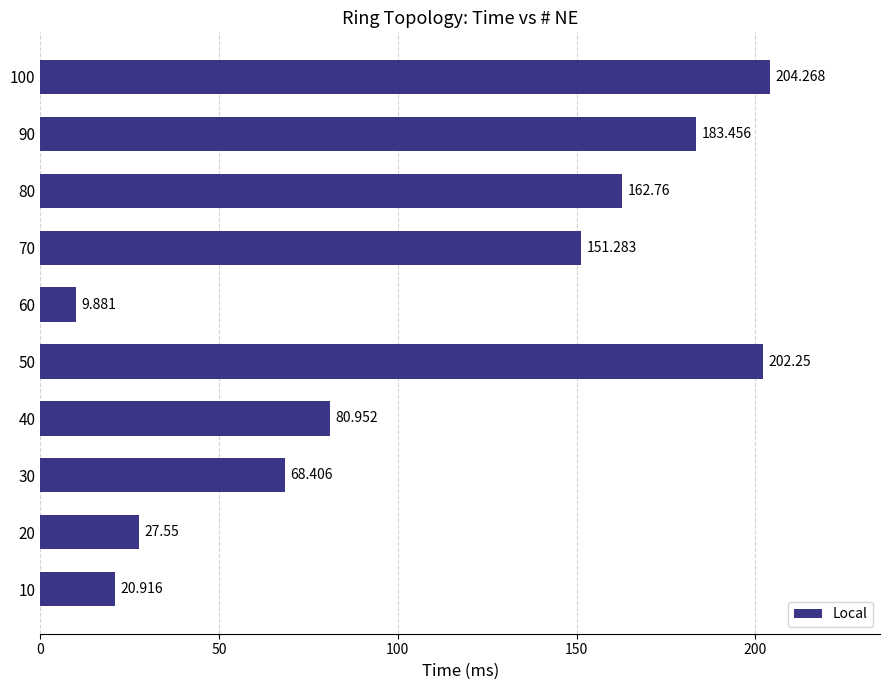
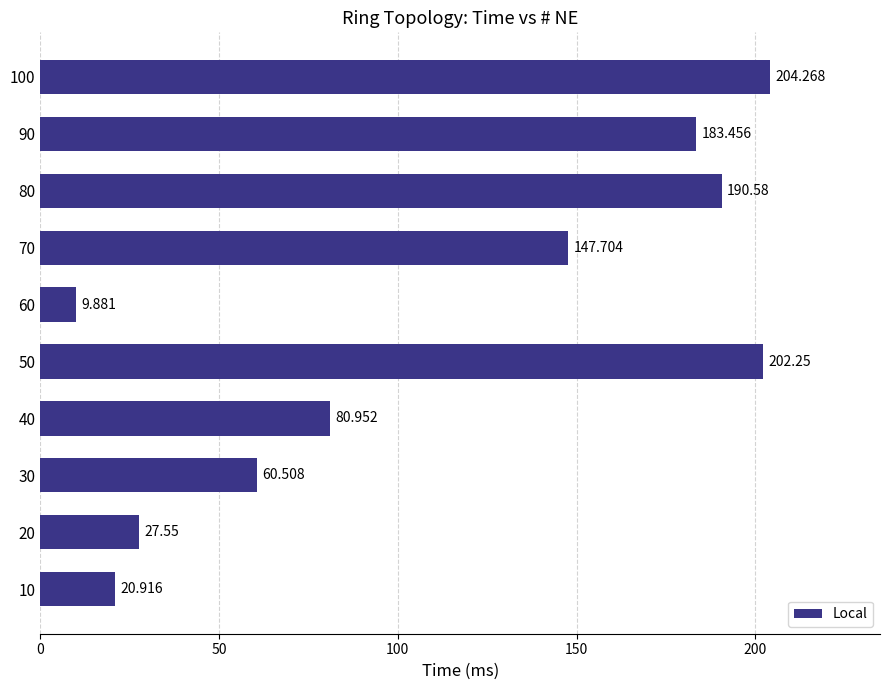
80: 162.76 -> 190.58
70: 151.283 -> 147.704
30: 68.406 -> 60.508
